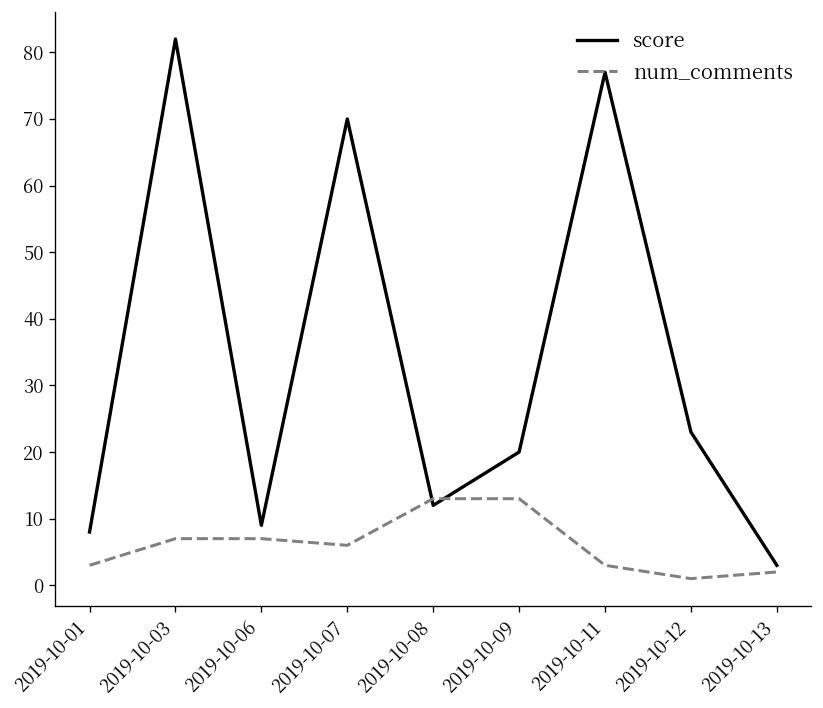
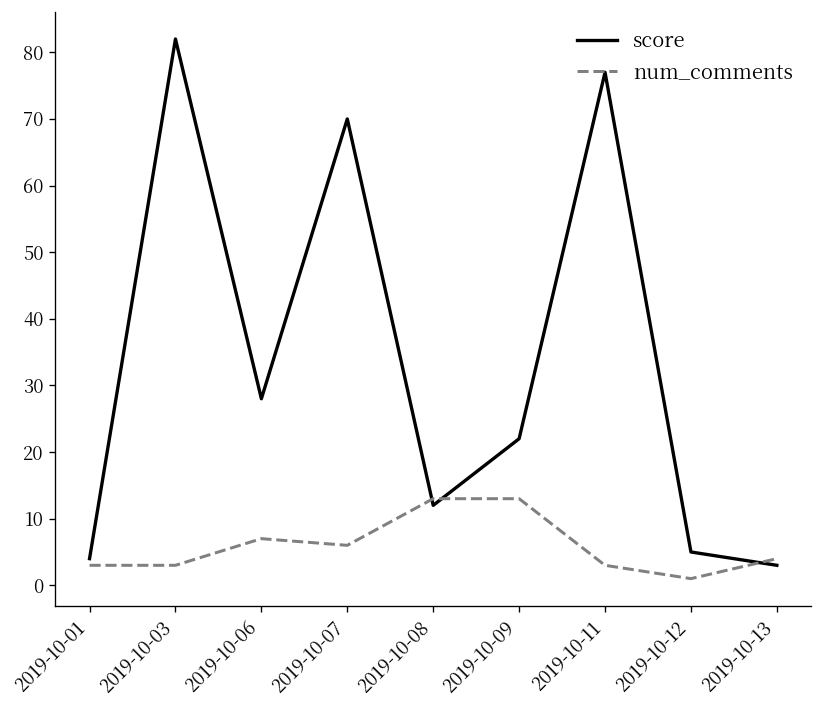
score, 2019-10-01: 8 -> 4
num_comments, 2019-10-03: 7 -> 3
score, 2019-10-06: 9 -> 28
score, 2019-10-09: 20 -> 22
score, 2019-10-12: 23 -> 5
num_comments, 2019-10-13: 2 -> 4
